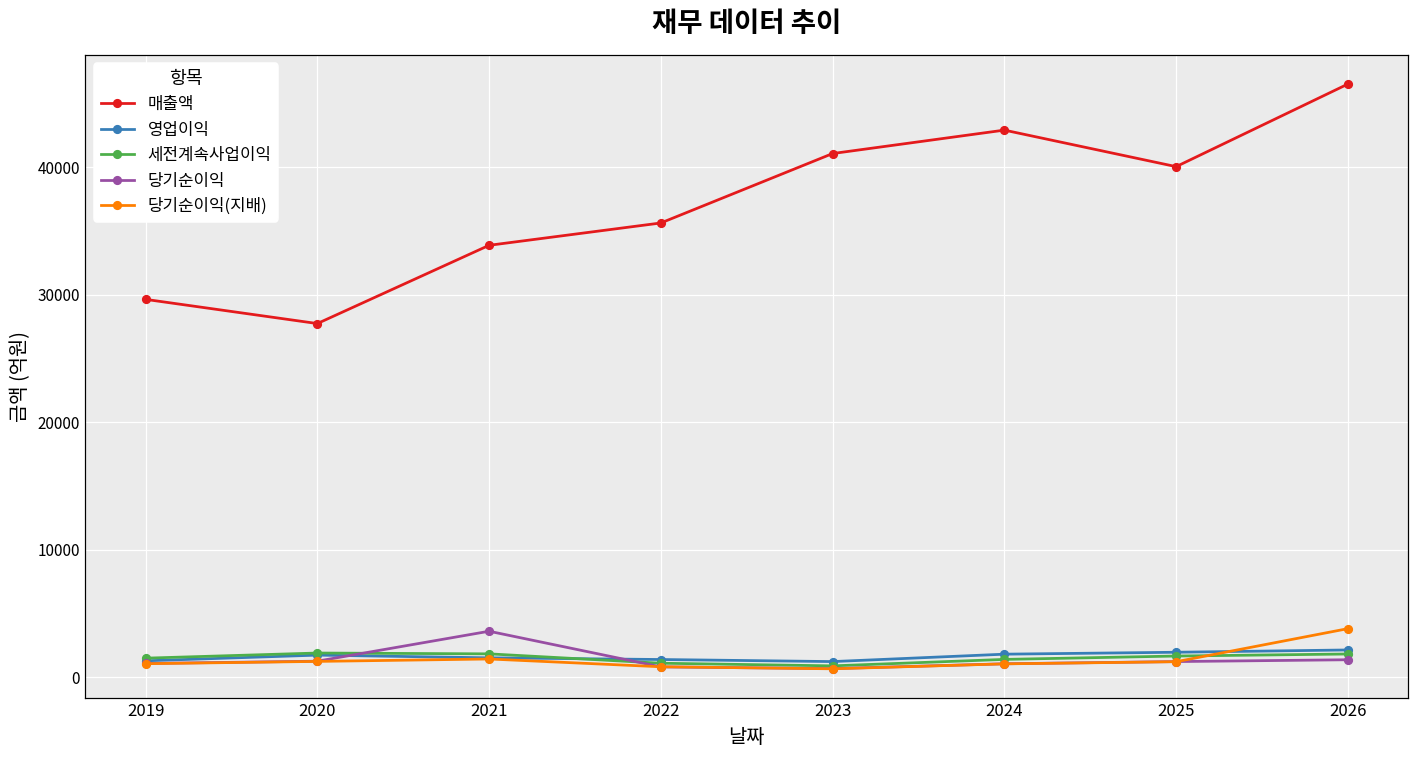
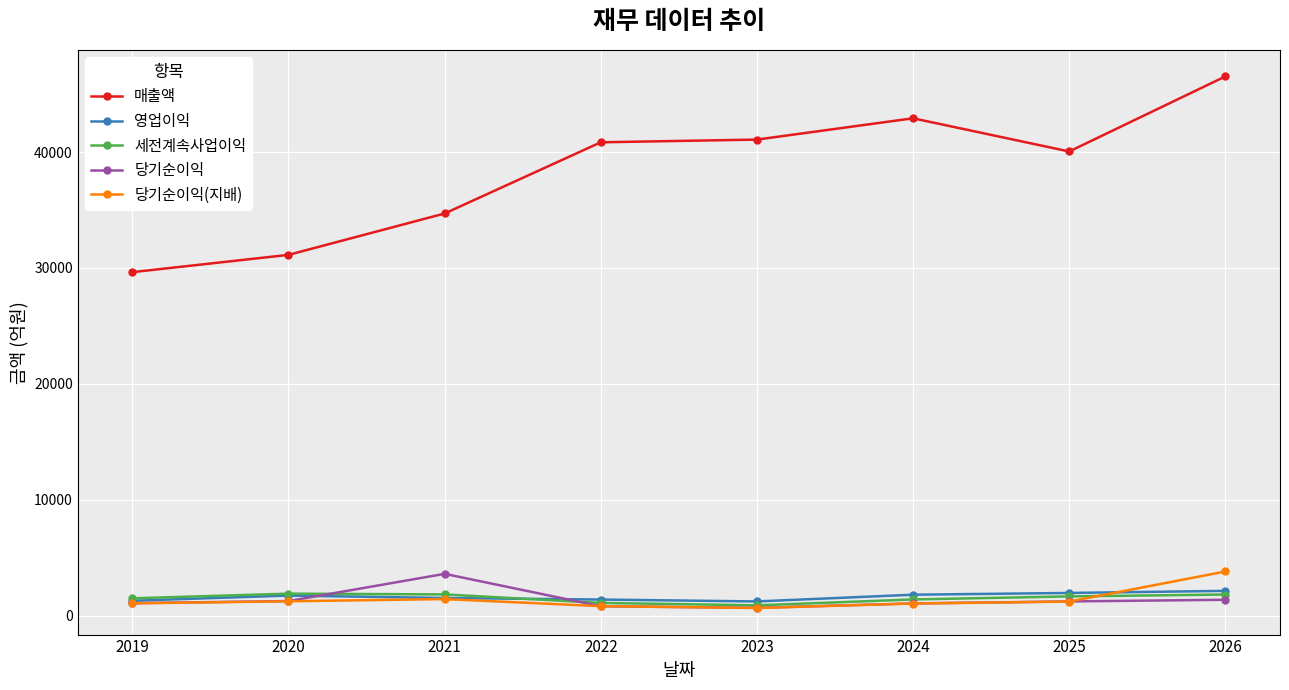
매출액, 2020: 27700 -> 31100
매출액, 2021: 33900 -> 34700
매출액, 2022: 35600 -> 40800
